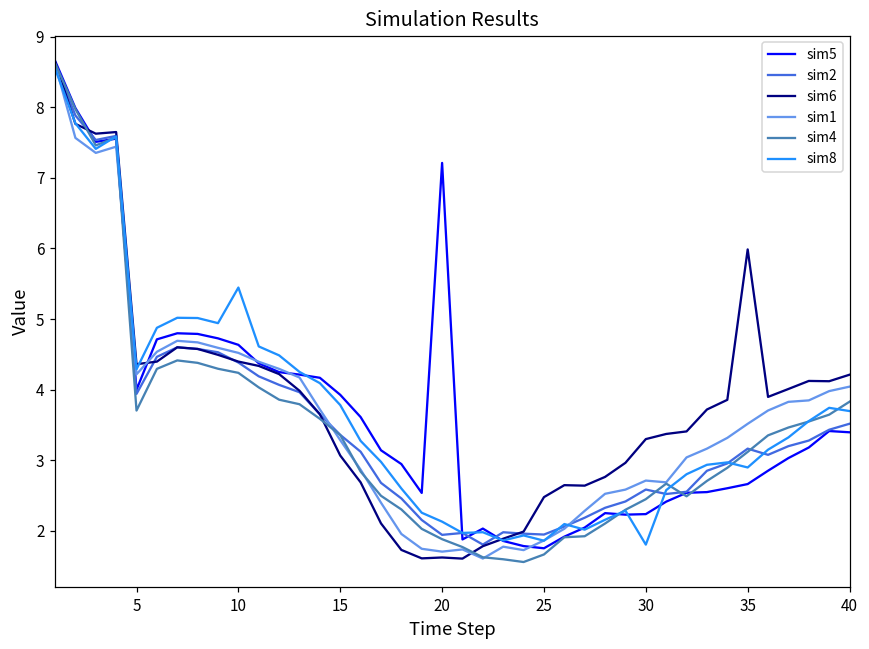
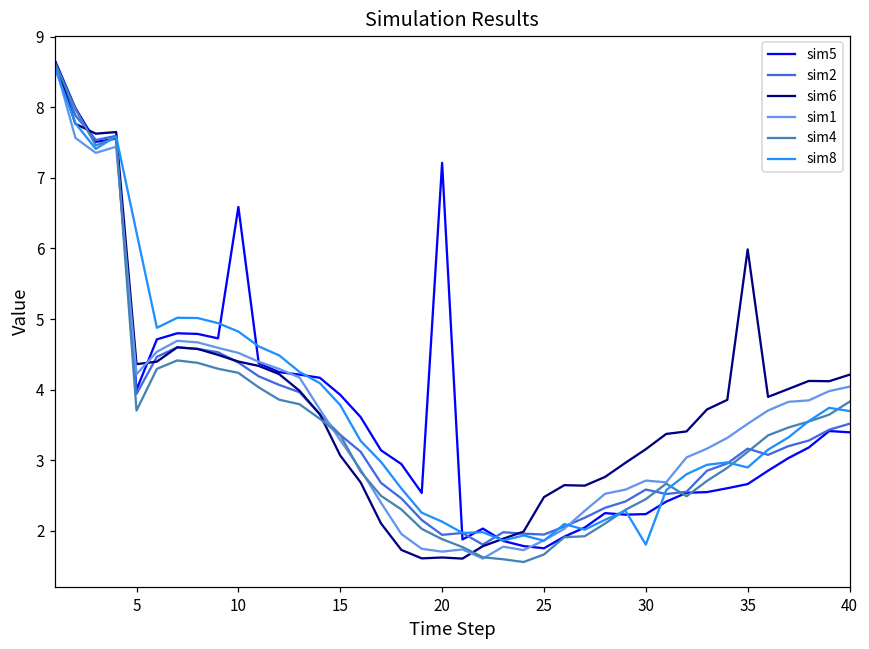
sim8, 5: 4.3 -> 6.2
sim5, 10: 4.6 -> 6.6
sim8, 10: 5.4 -> 4.8
sim6, 30: 3.3 -> 3.2
